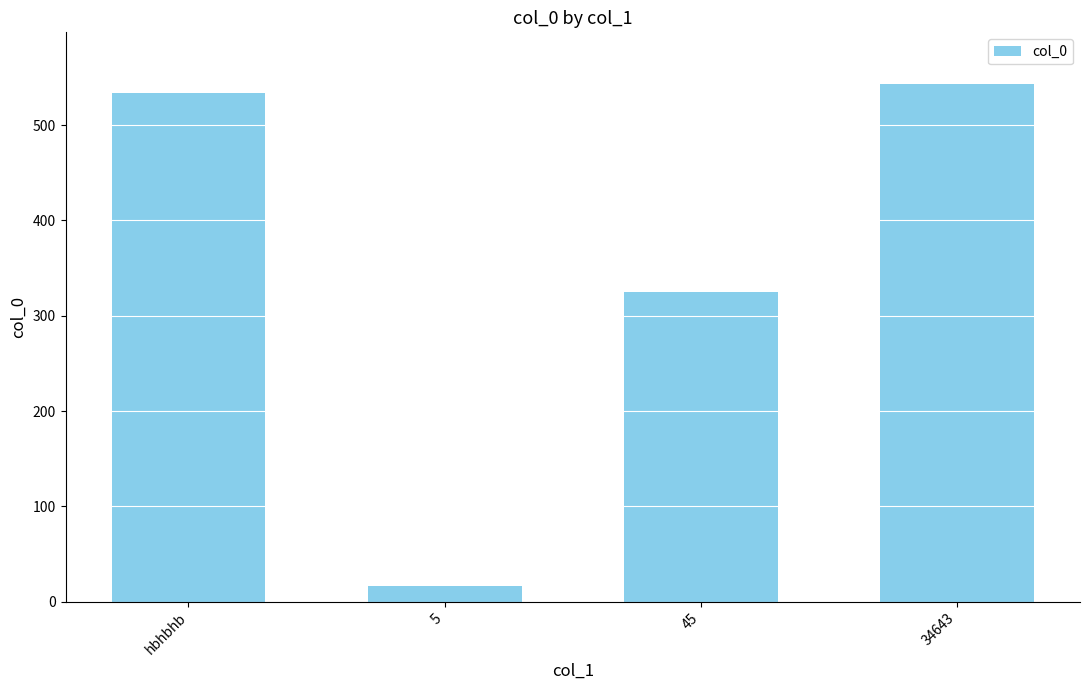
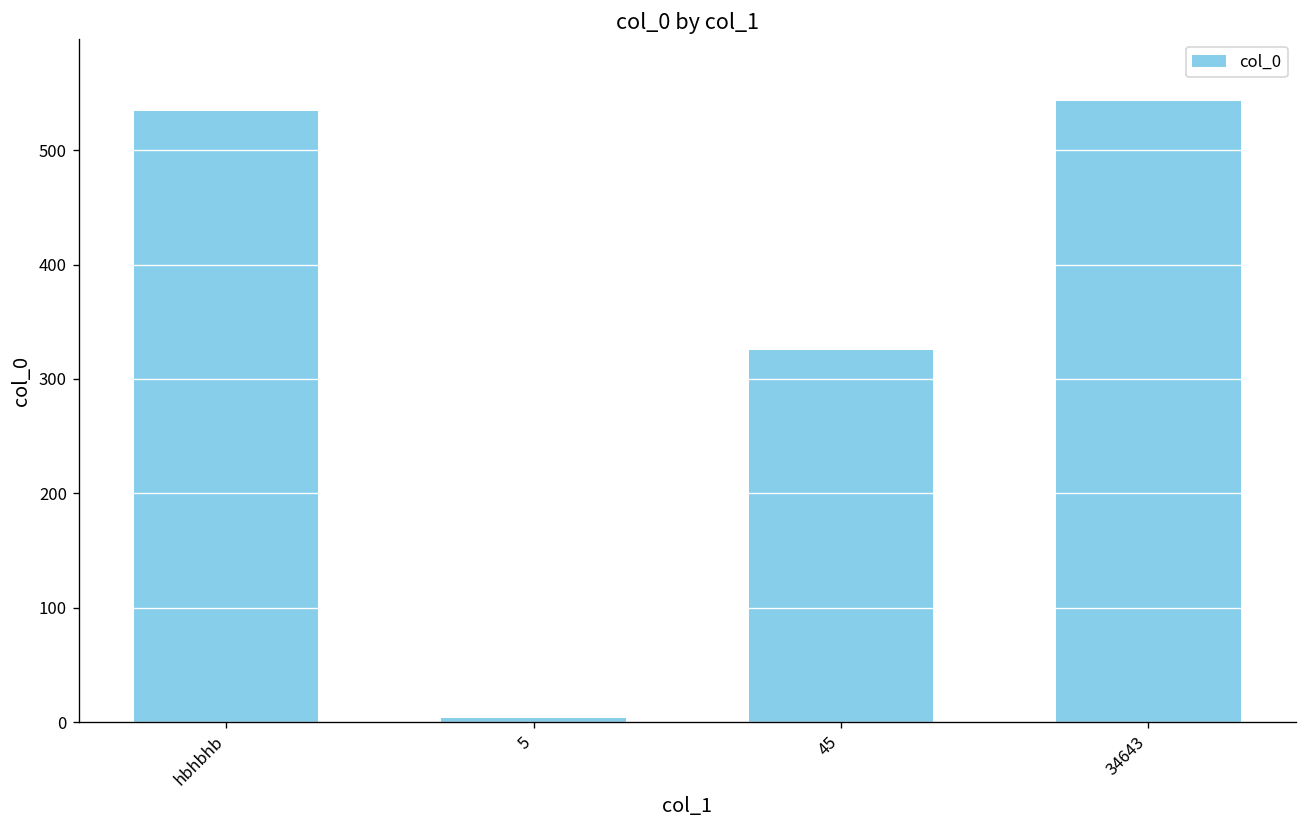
5: 20 -> 0
